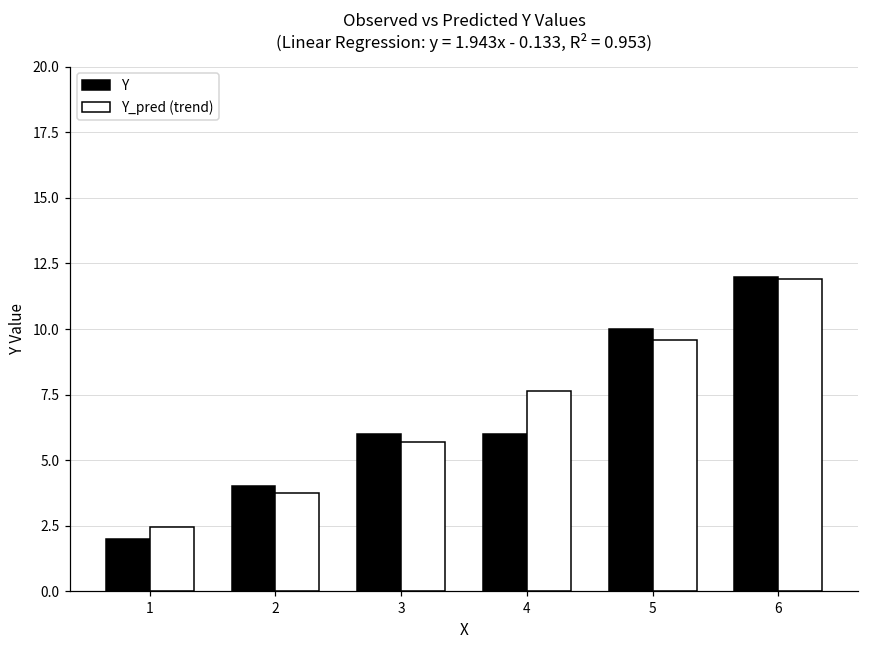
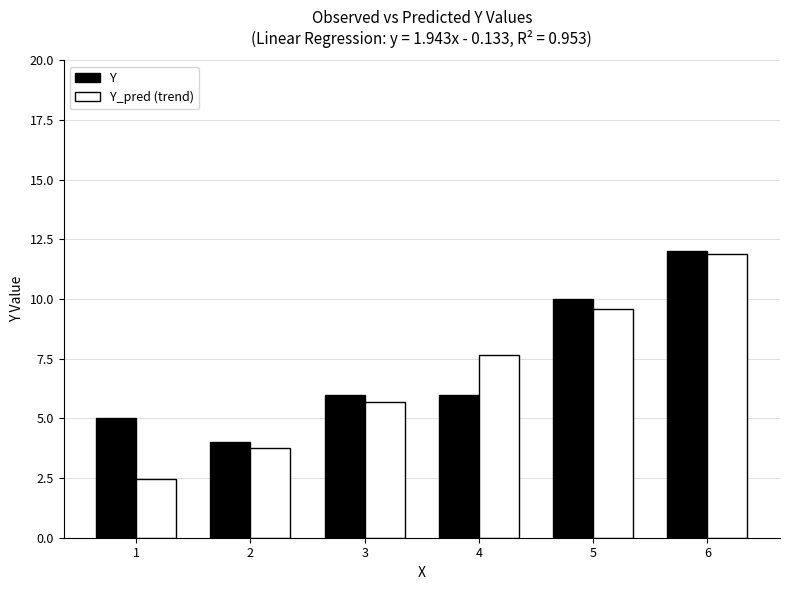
Y, 1: 2 -> 5
